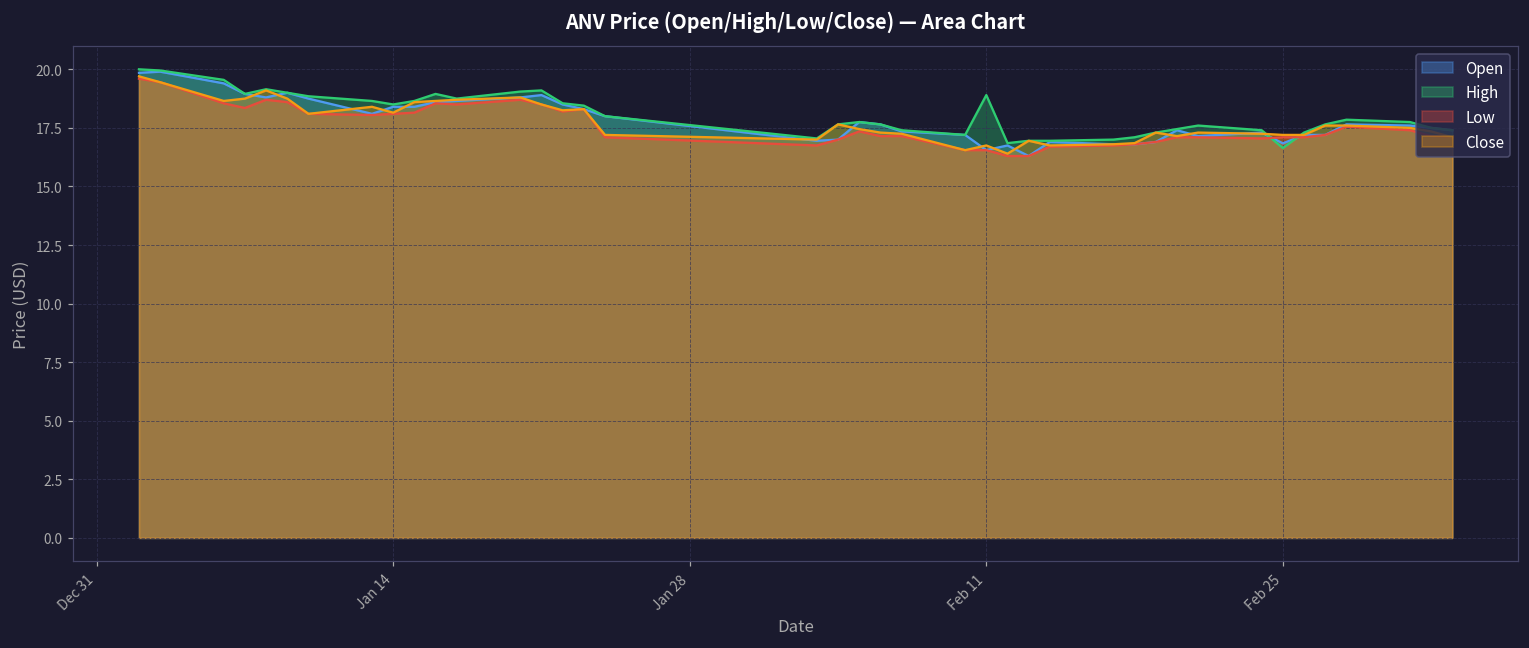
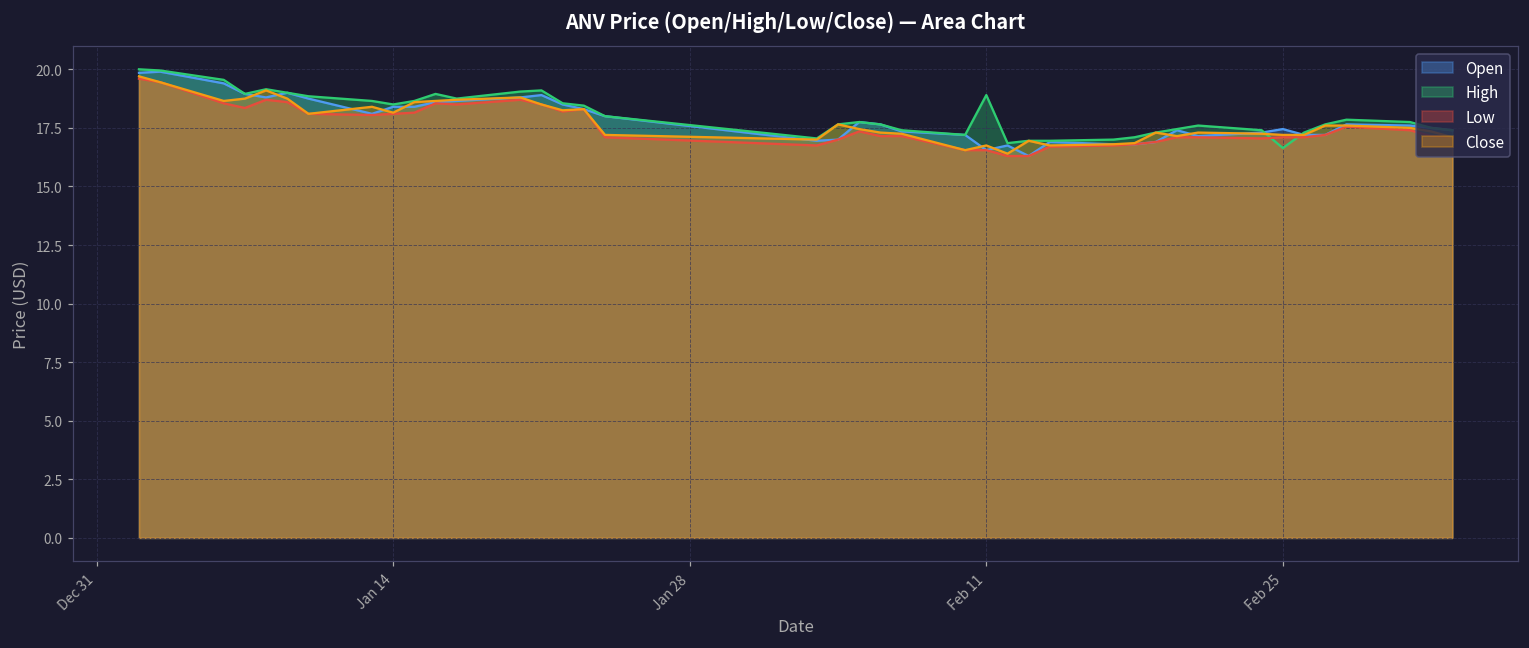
Open, Feb 25: 16.8 -> 17.5
